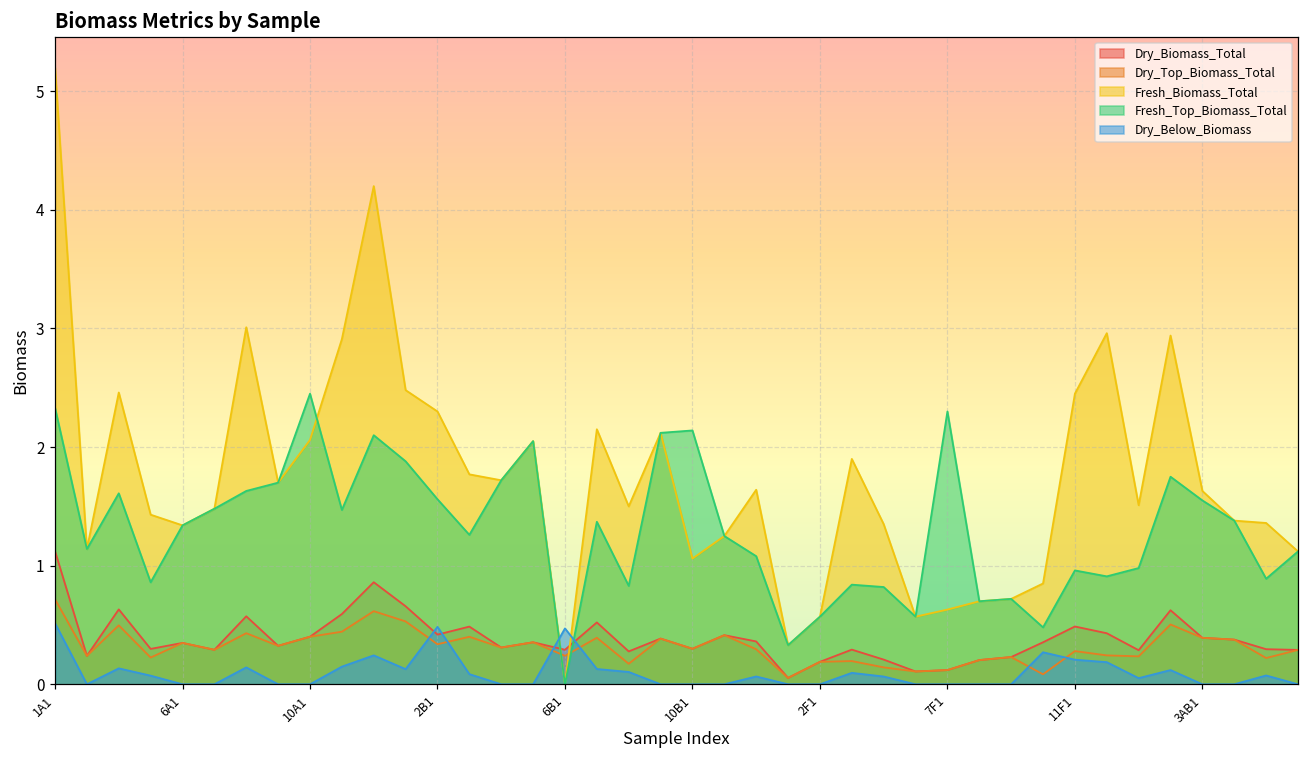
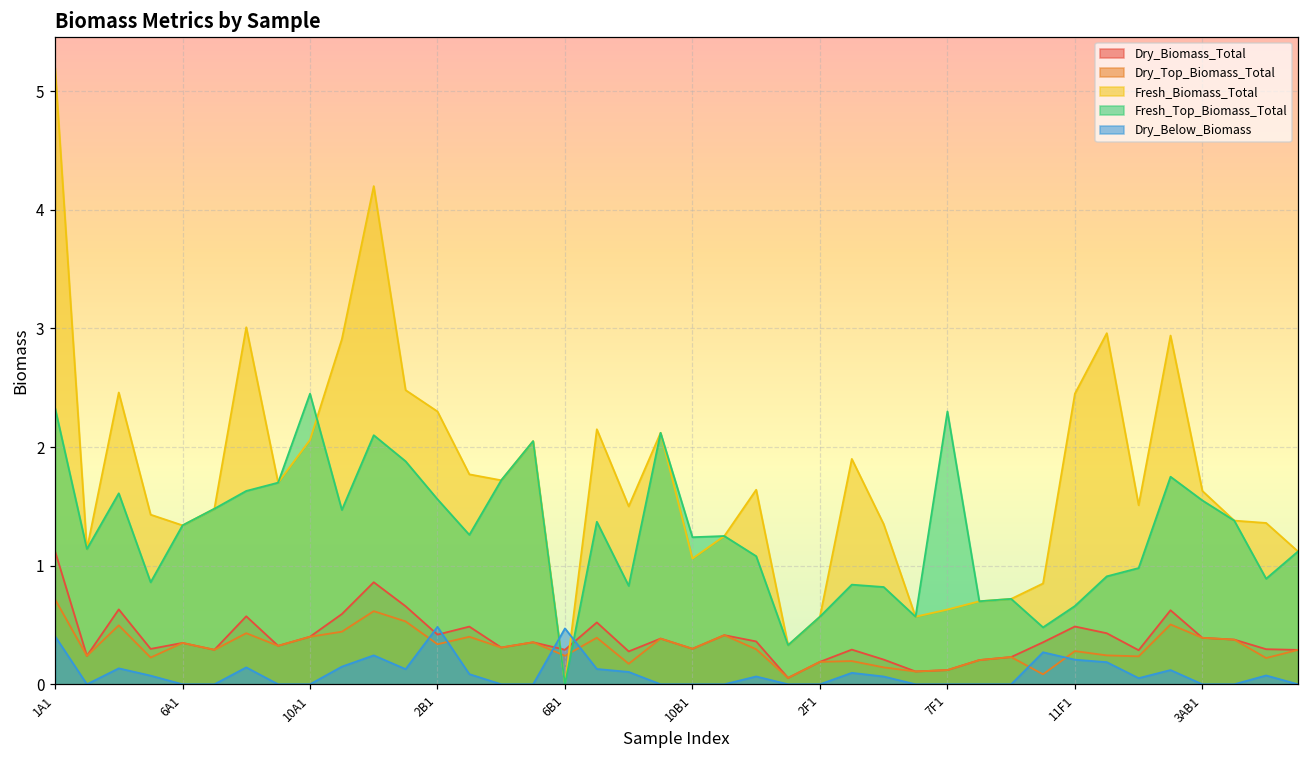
Dry_Below_Biomass, 1A1: 0.51 -> 0.41
Fresh_Top_Biomass_Total, 10B1: 2.14 -> 1.24
Fresh_Top_Biomass_Total, 11F1: 0.96 -> 0.66
